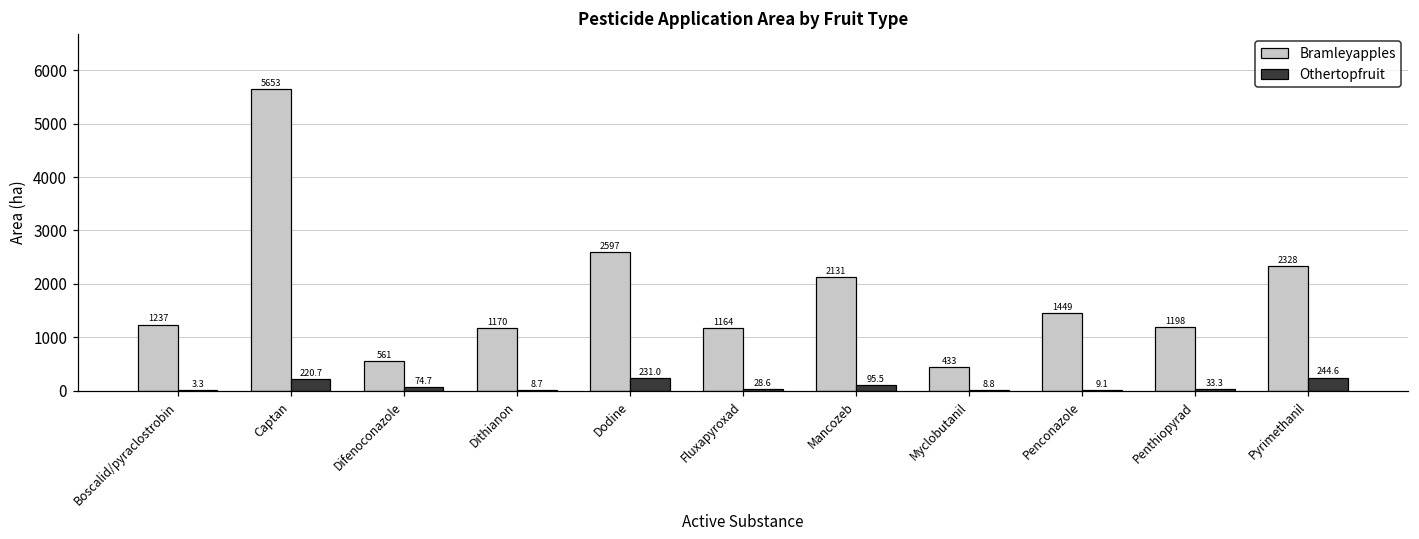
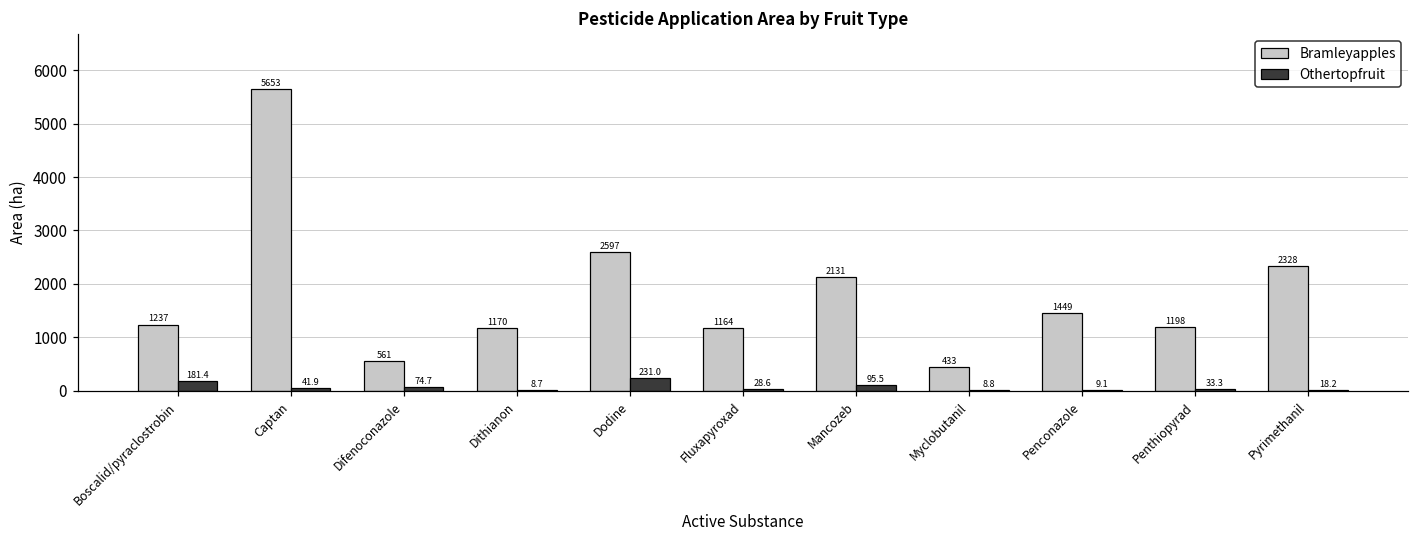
Othertopfruit, Boscalid/pyraclostrobin: 3.3 -> 181.4
Othertopfruit, Captan: 220.7 -> 41.9
Othertopfruit, Pyrimethanil: 244.6 -> 18.2
